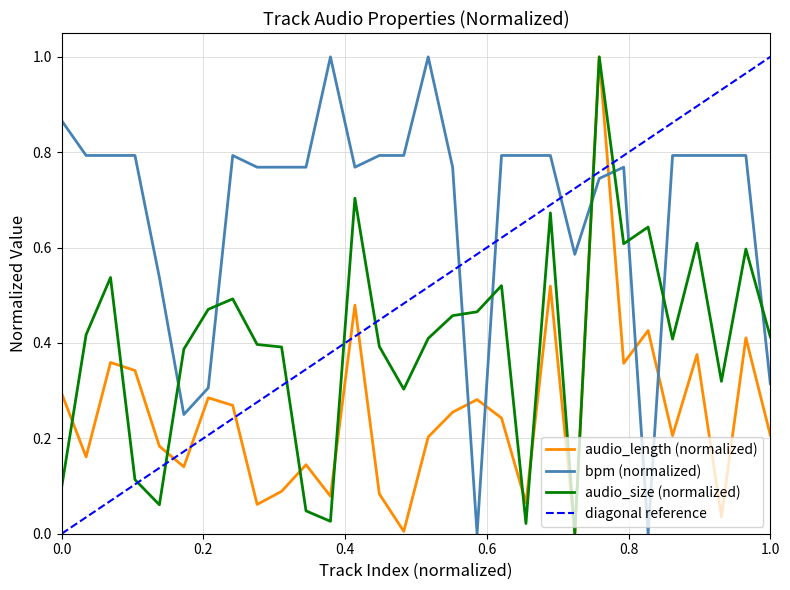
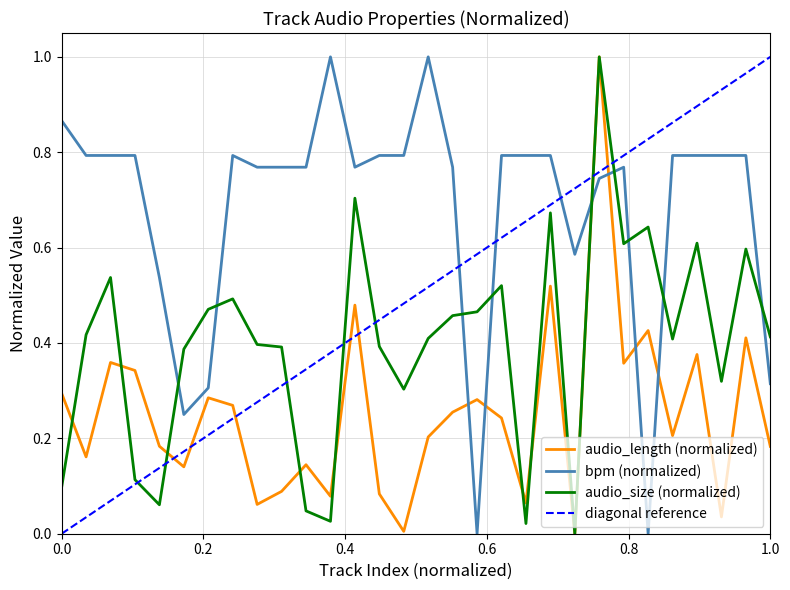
audio_length (normalized), 1.0: 0.21 -> 0.18
